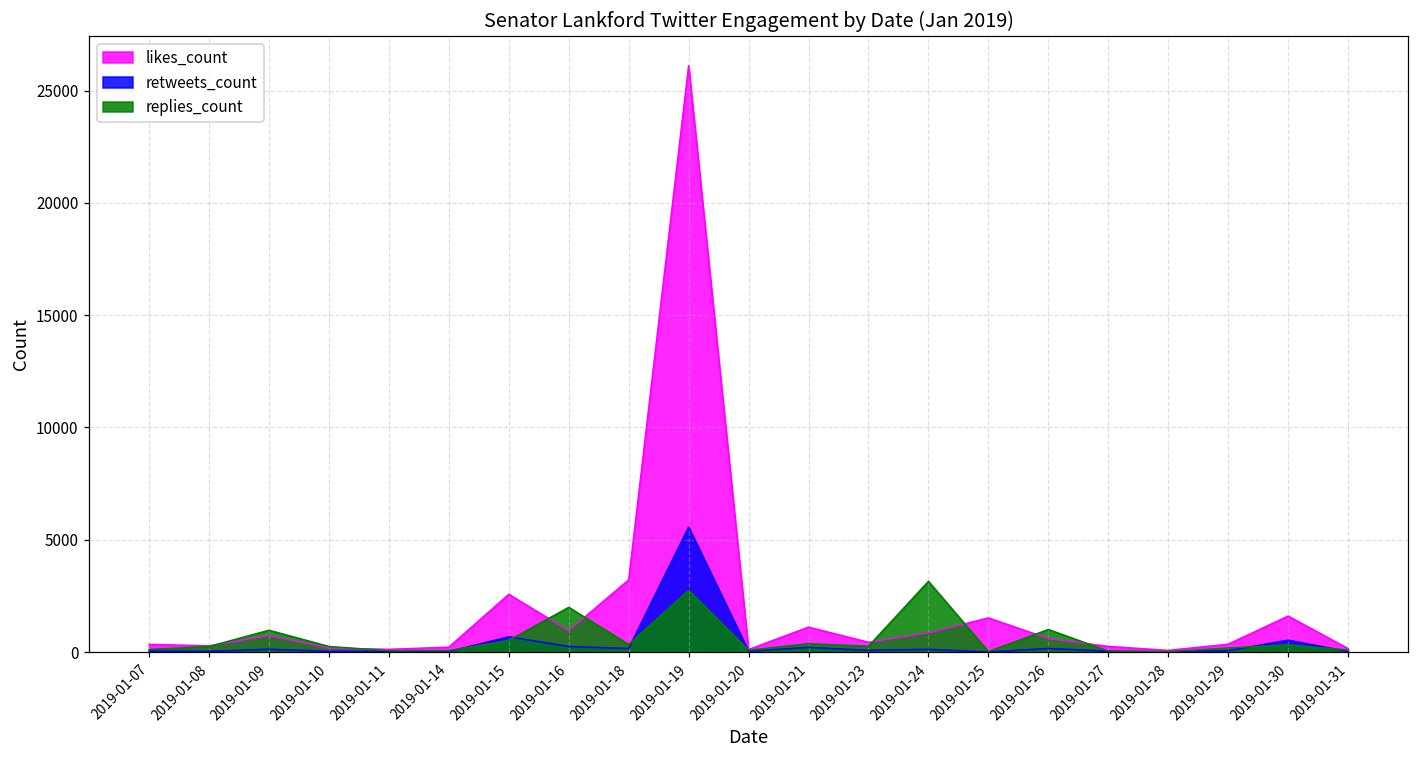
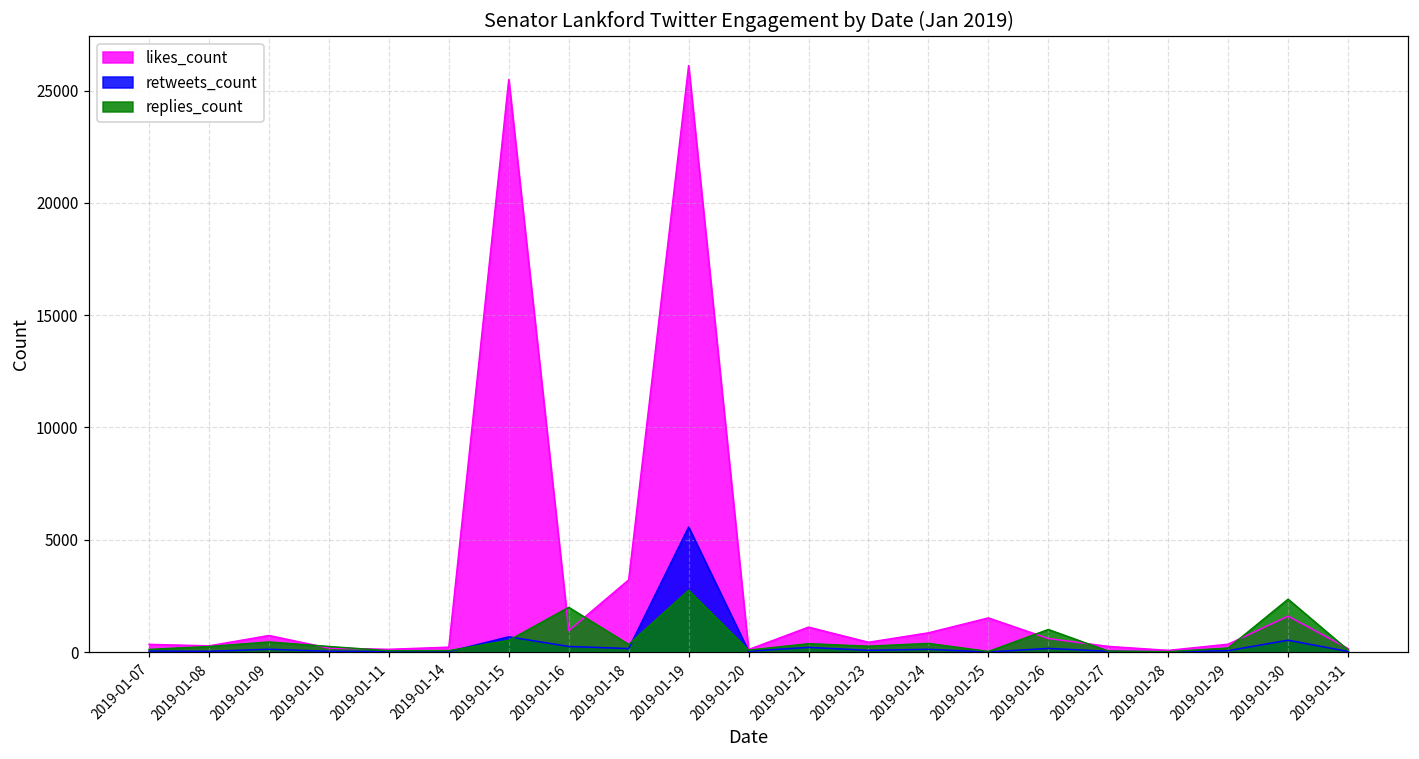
replies_count, 2019-01-09: 1000 -> 500
likes_count, 2019-01-15: 2600 -> 25500
replies_count, 2019-01-24: 3200 -> 400
replies_count, 2019-01-30: 300 -> 2400
